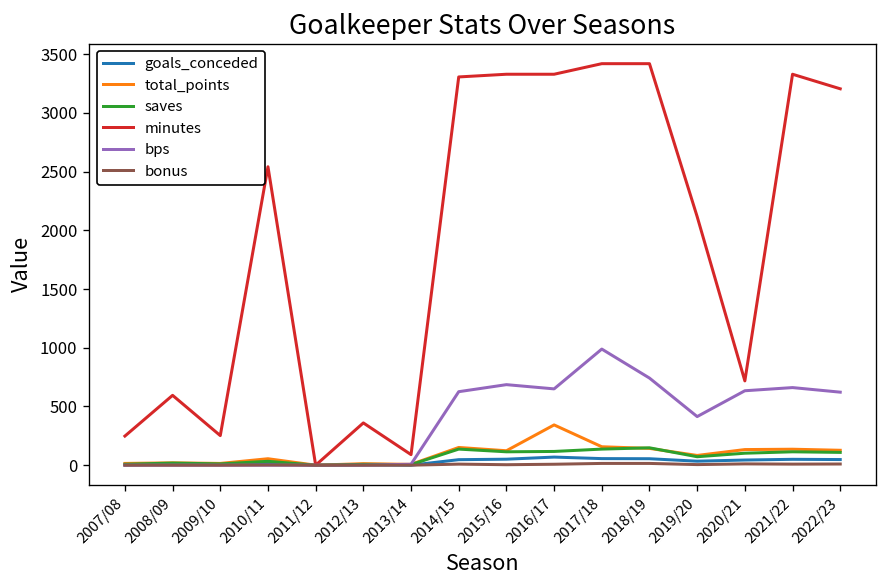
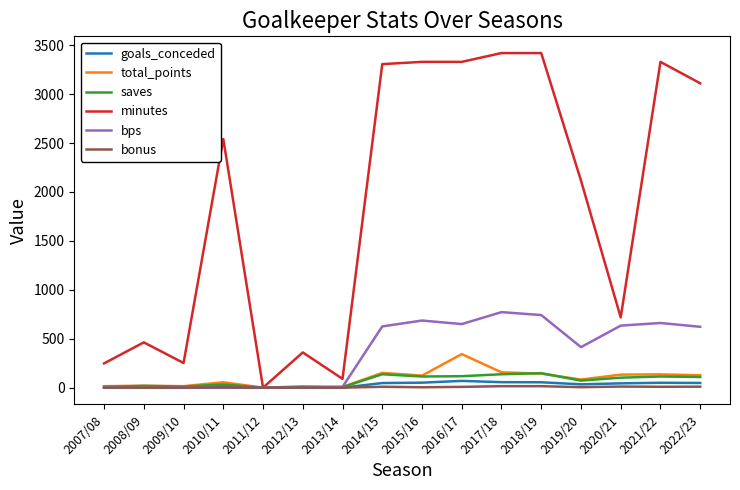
minutes, 2008/09: 600 -> 500
bps, 2017/18: 1000 -> 800
minutes, 2022/23: 3200 -> 3100
